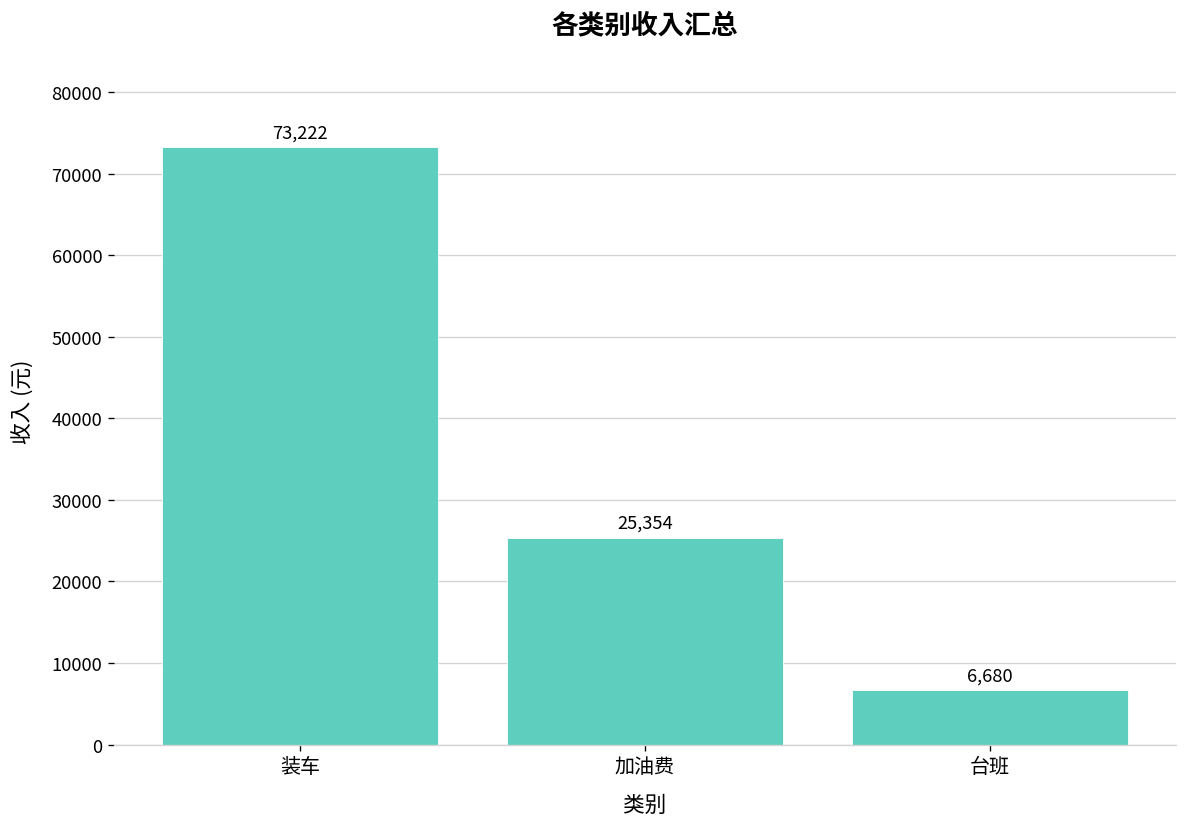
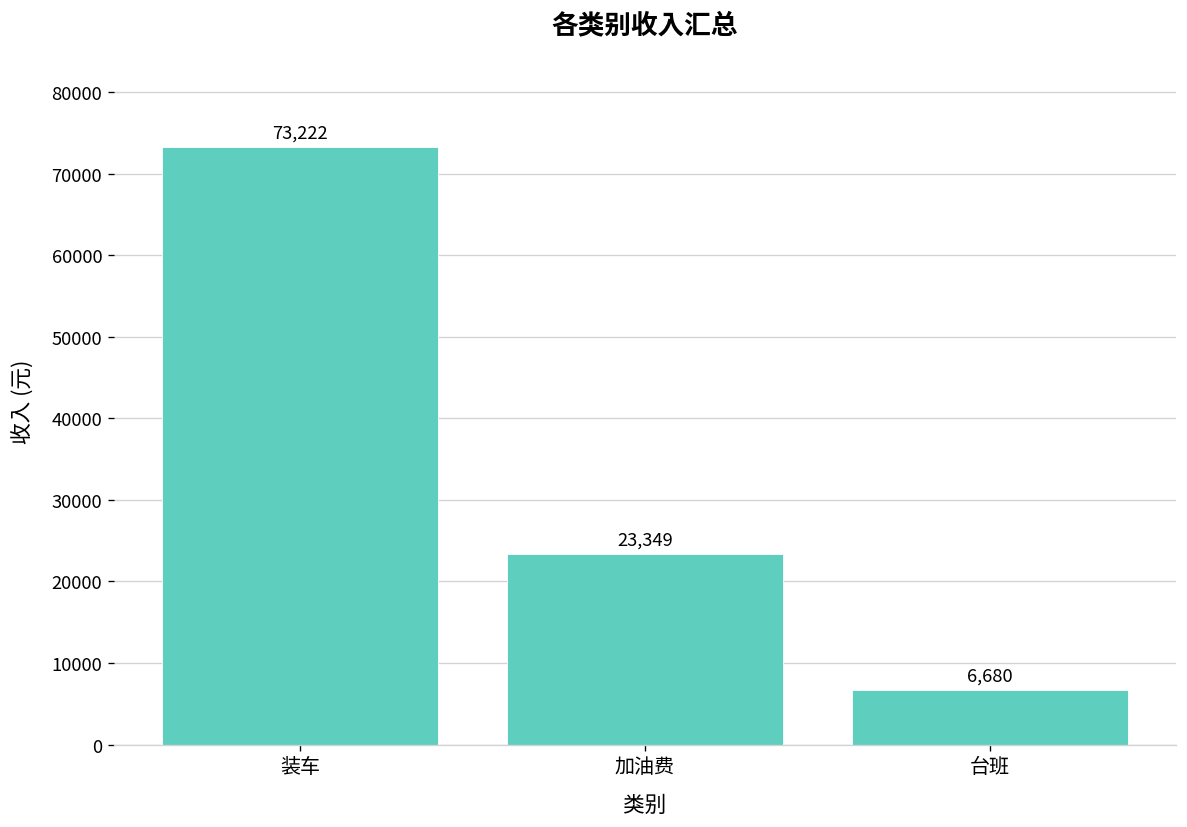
加油费: 25,354 -> 23,349
